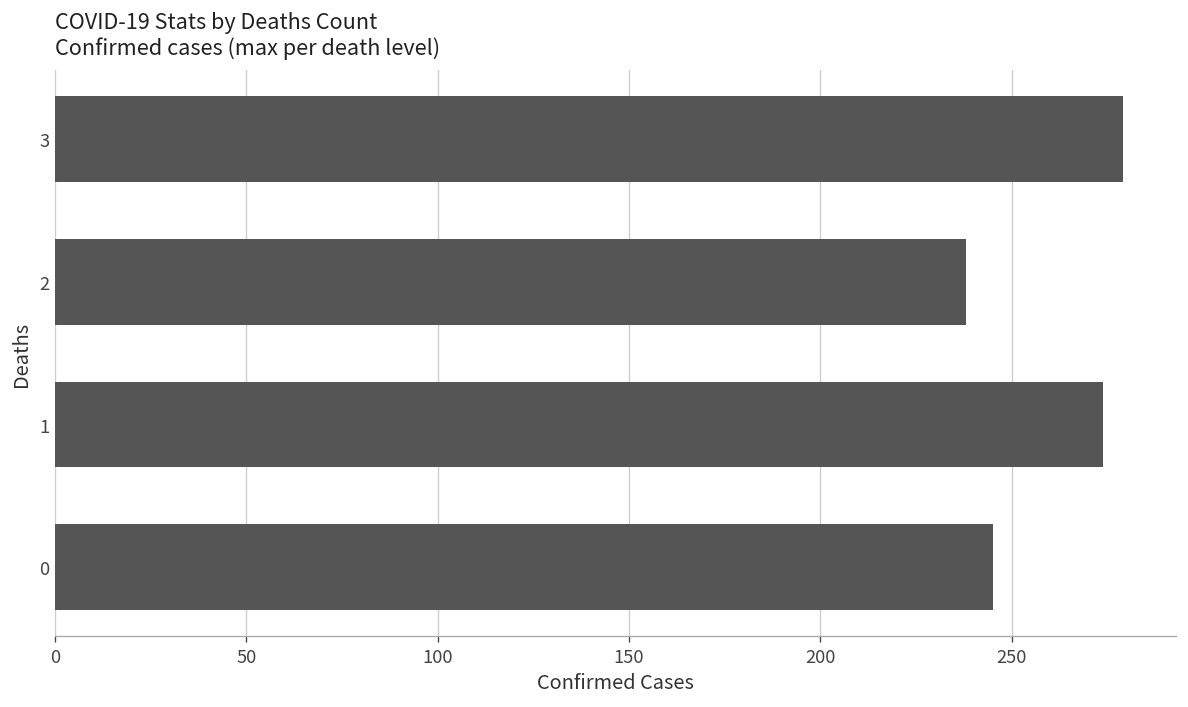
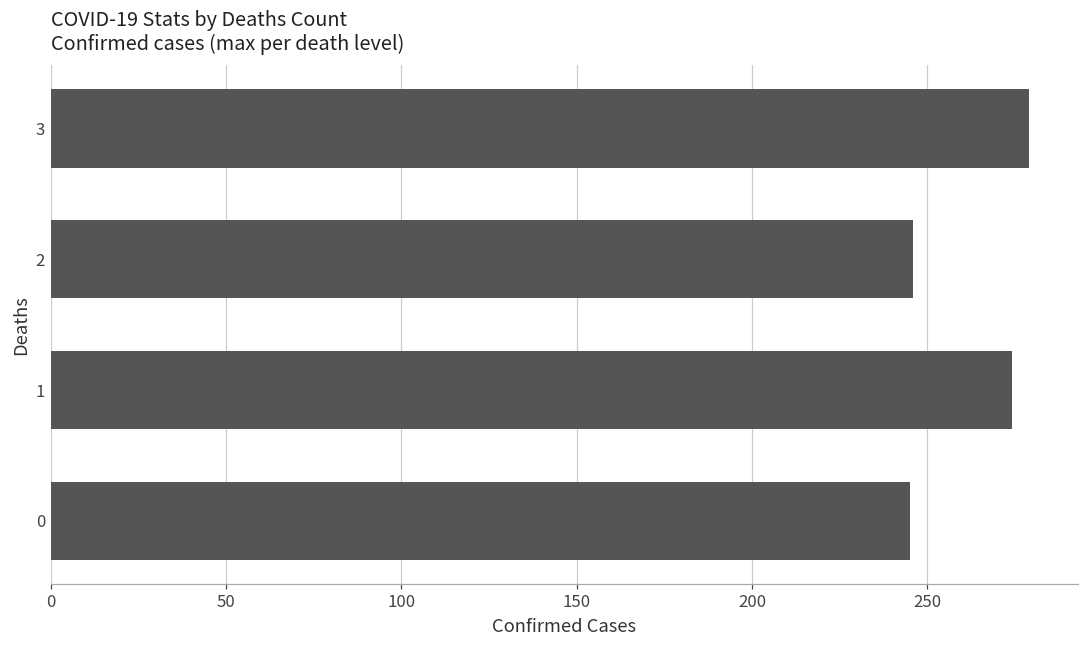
2: 238 -> 246
